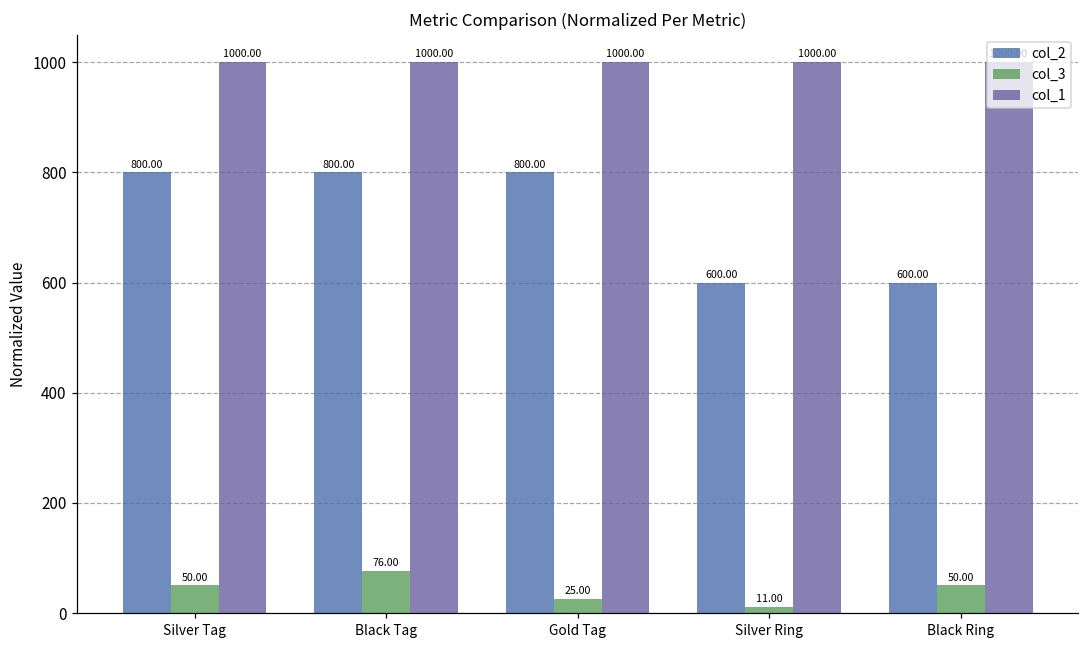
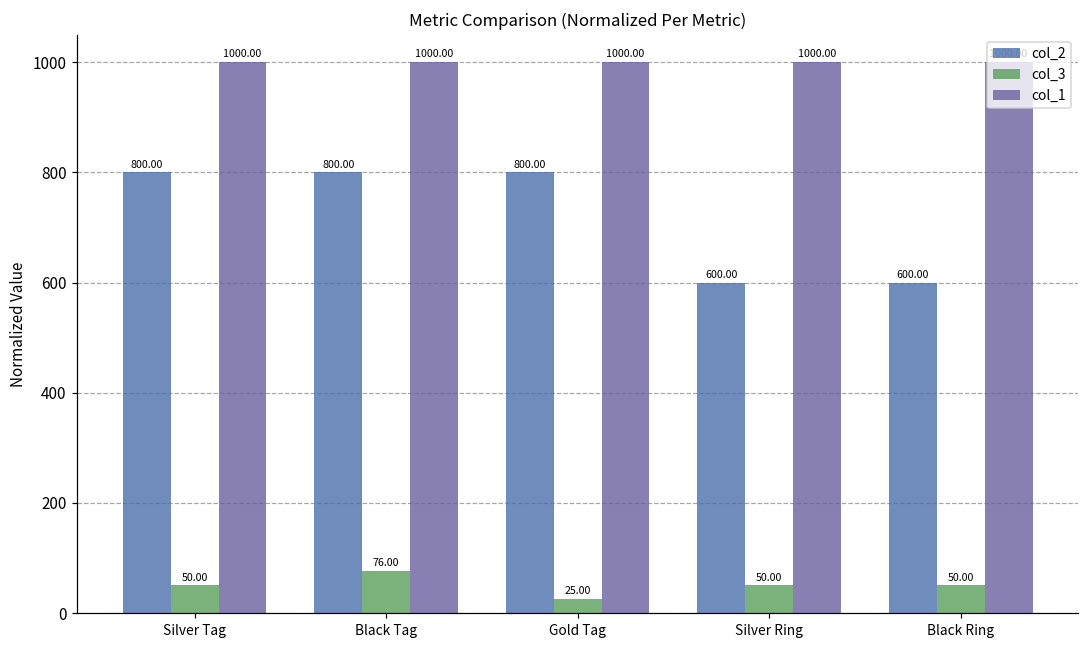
col_3, Silver Ring: 11.00 -> 50.00
